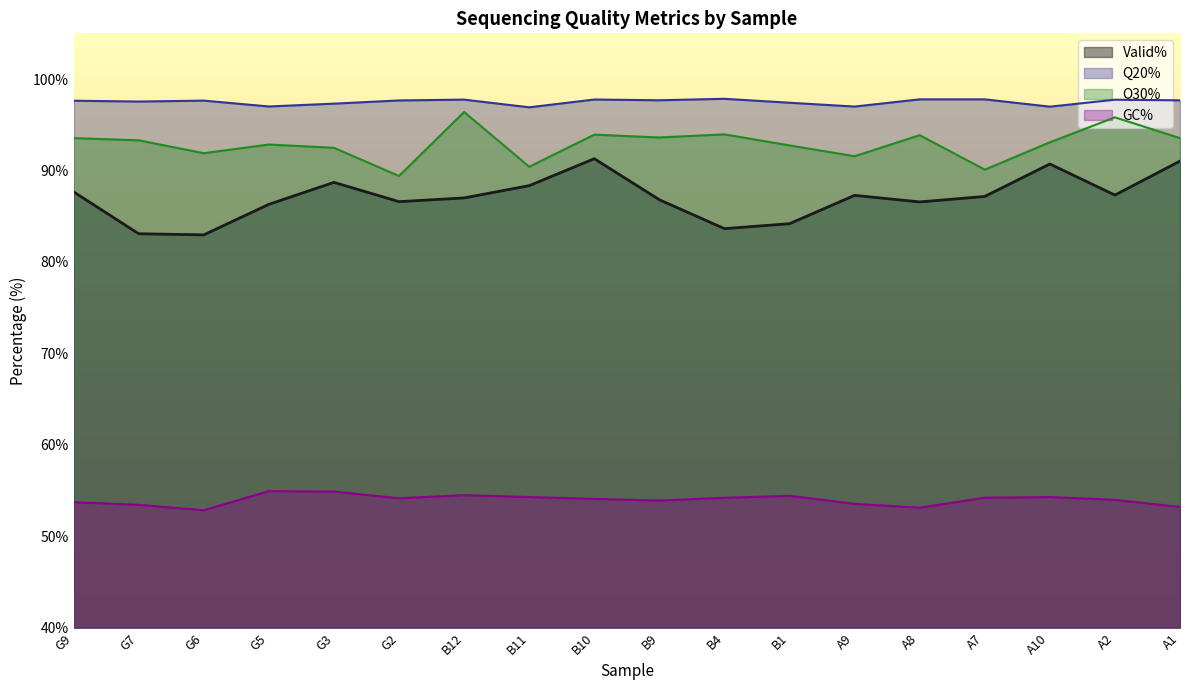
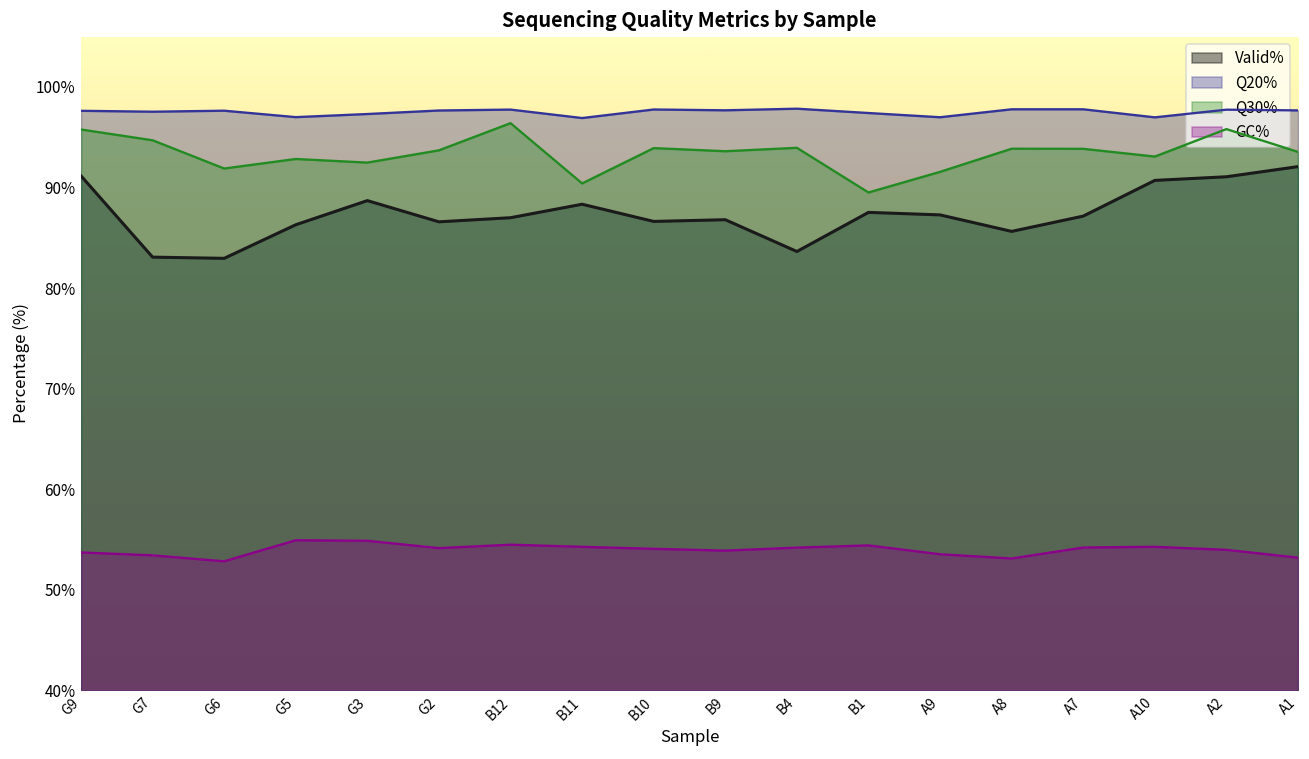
Valid%, G9: 88% -> 91%
Q30%, G9: 94% -> 96%
Q30%, G7: 93% -> 95%
Q30%, G2: 89% -> 94%
Valid%, B10: 91% -> 87%
Valid%, B1: 84% -> 88%
Q30%, B1: 93% -> 90%
Valid%, A8: 87% -> 86%
Q30%, A7: 90% -> 94%
Valid%, A2: 87% -> 91%
Valid%, A1: 91% -> 92%
